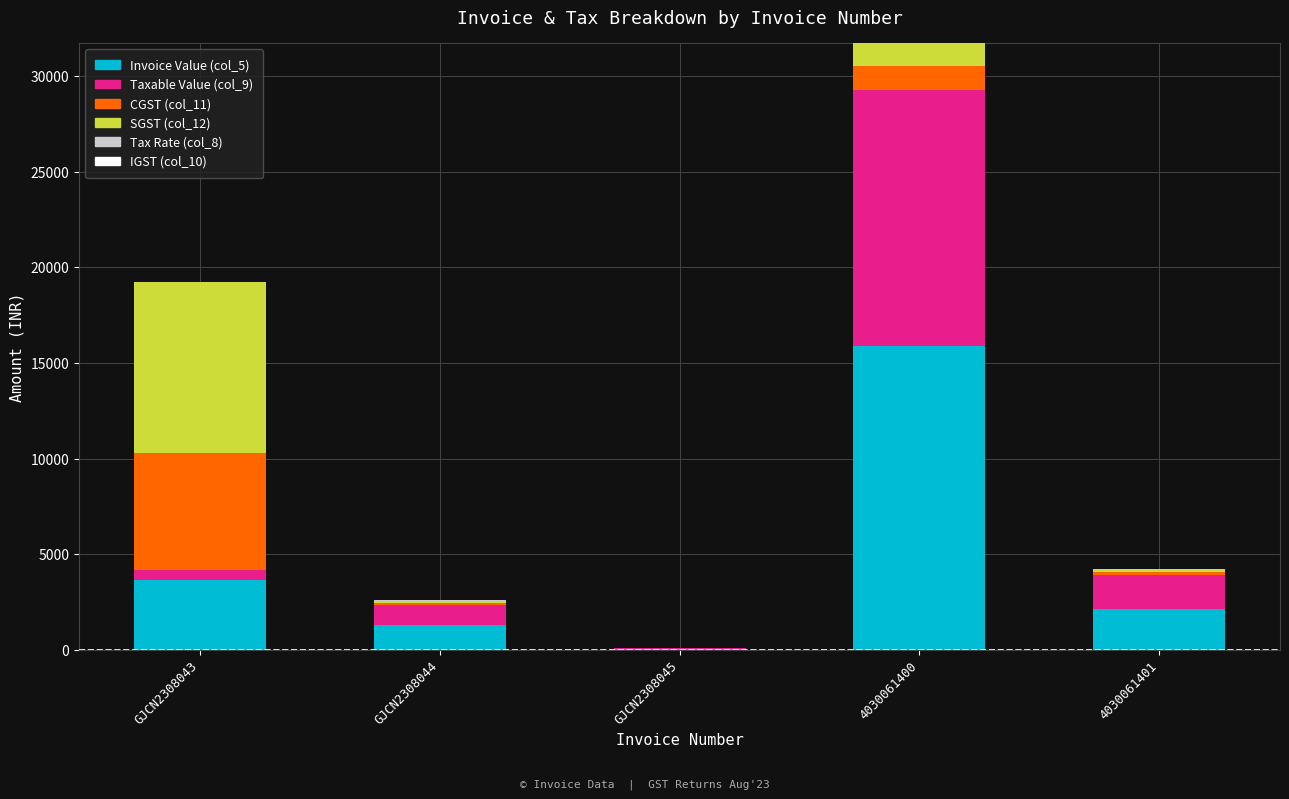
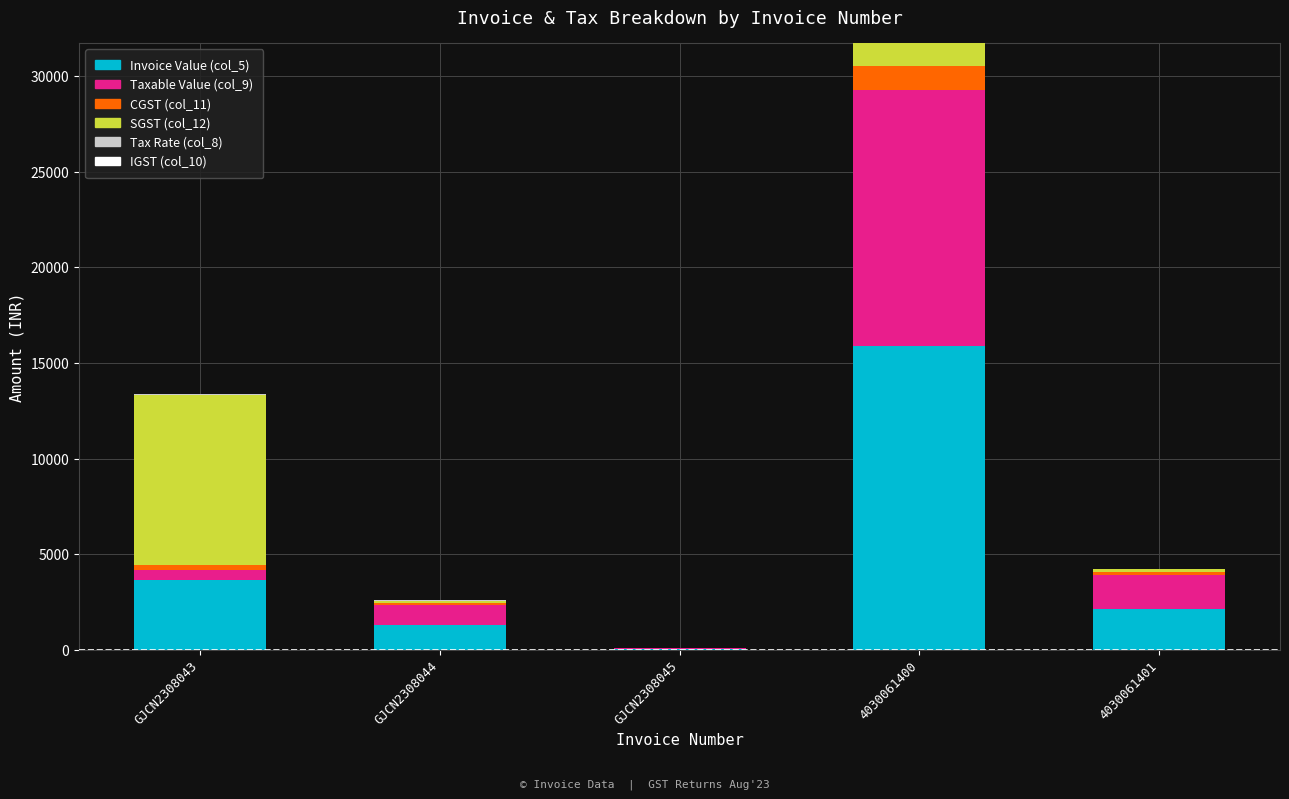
CGST (col_11), GJCN2308043: 6100 -> 300
